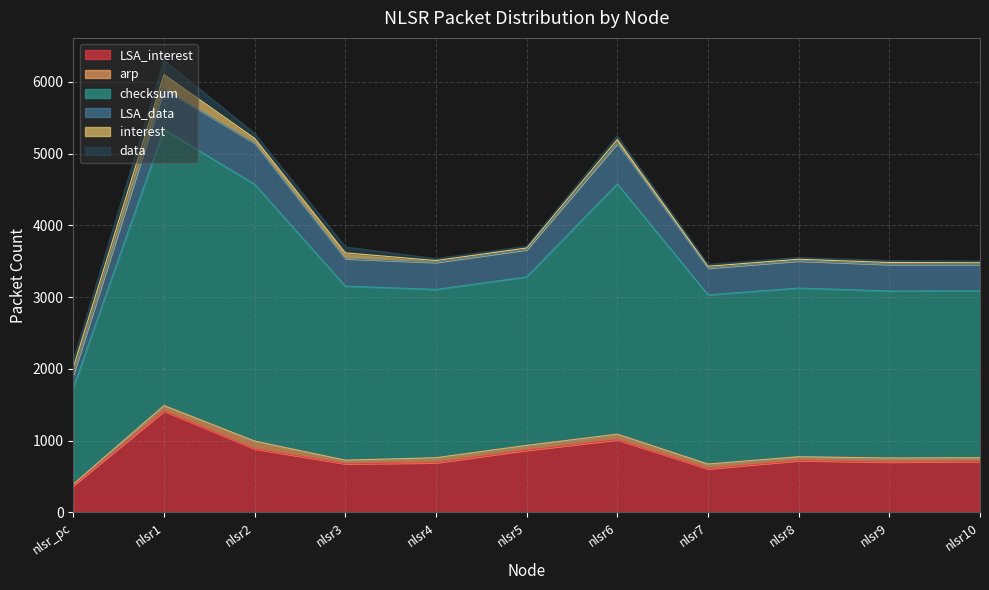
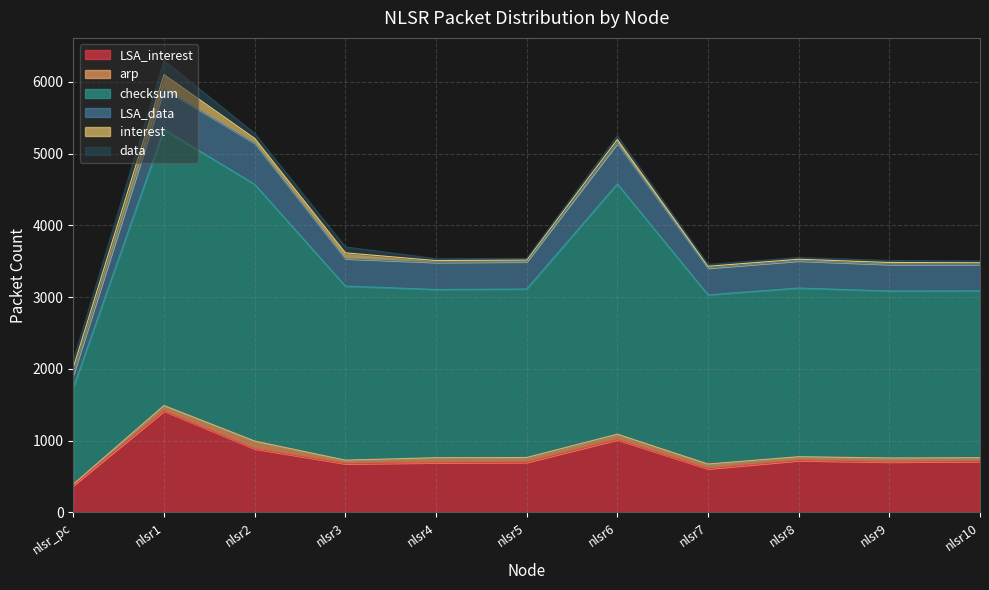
LSA_interest, nlsr5: 900 -> 700
